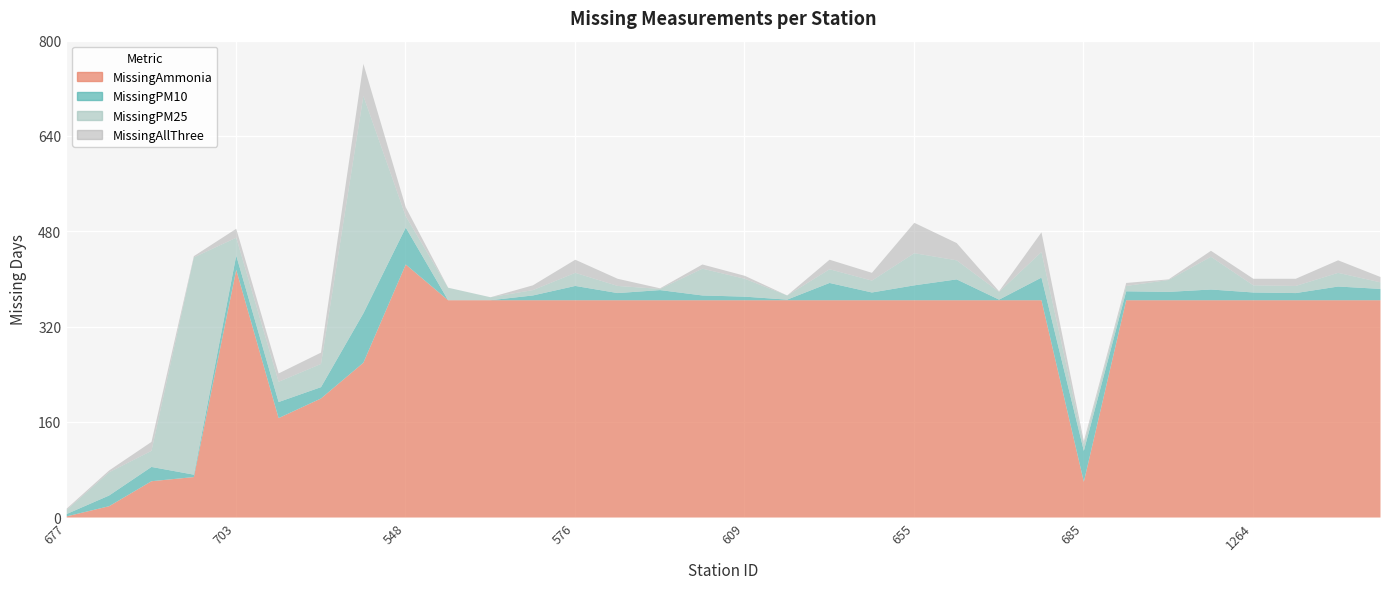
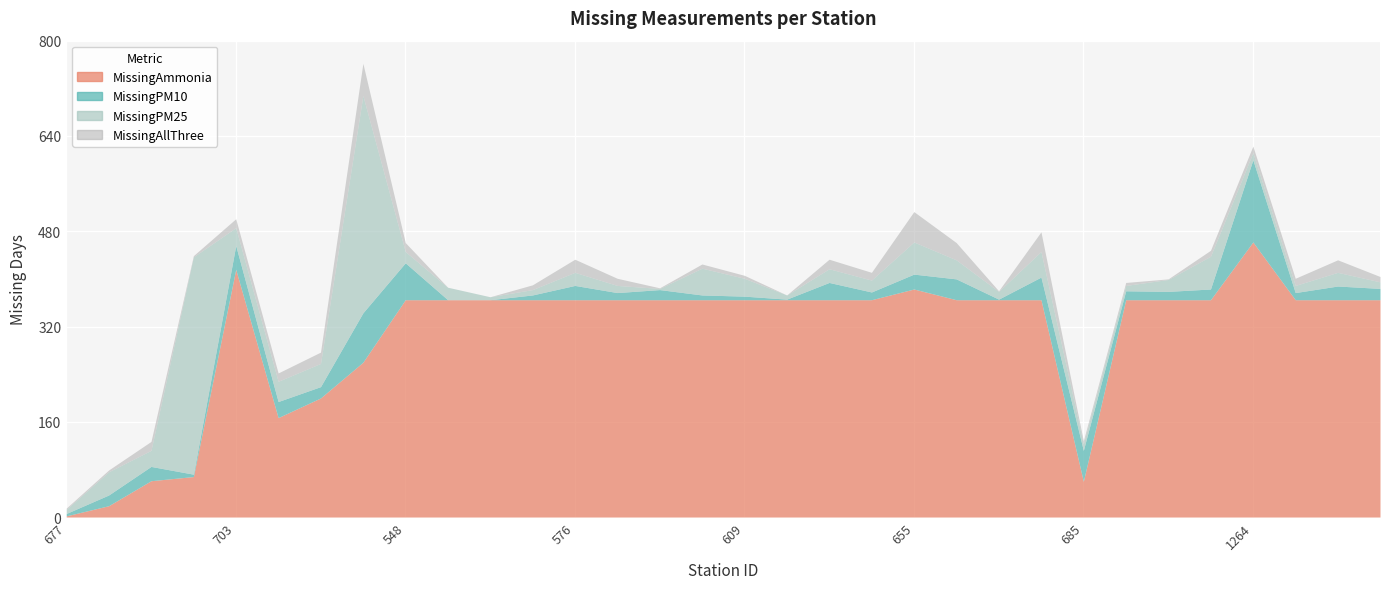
MissingPM10, 703: 20 -> 40
MissingAmmonia, 548: 430 -> 370
MissingAmmonia, 655: 370 -> 380
MissingAmmonia, 1264: 370 -> 460
MissingPM10, 1264: 10 -> 140
